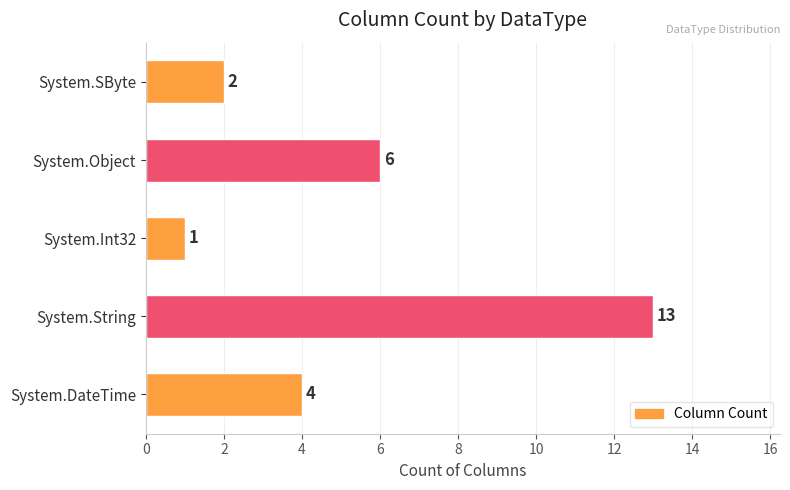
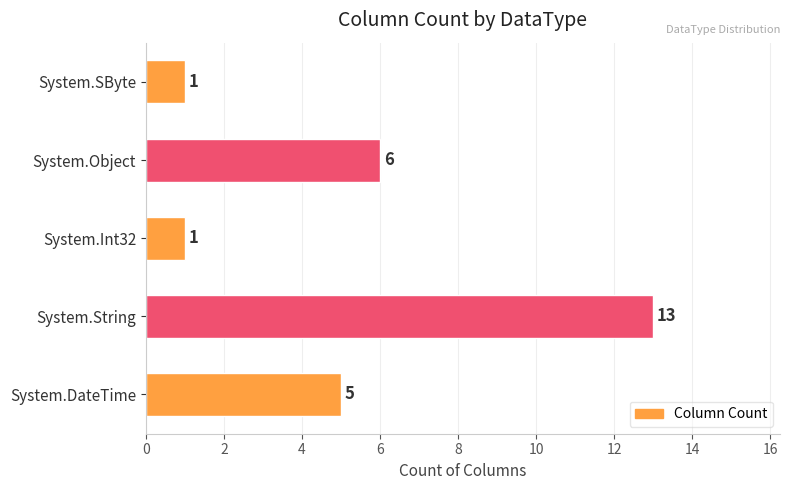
System.SByte: 2 -> 1
System.DateTime: 4 -> 5
